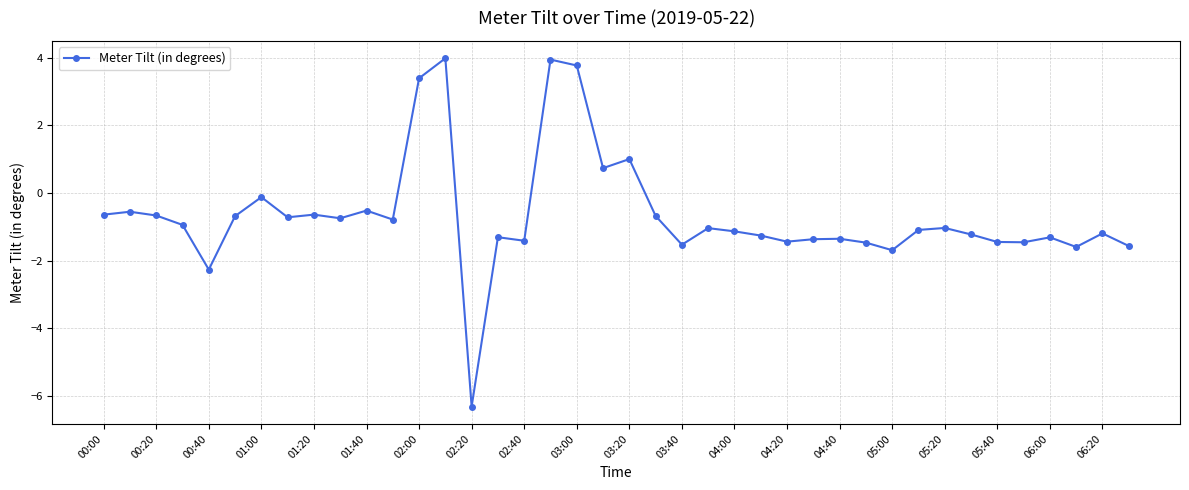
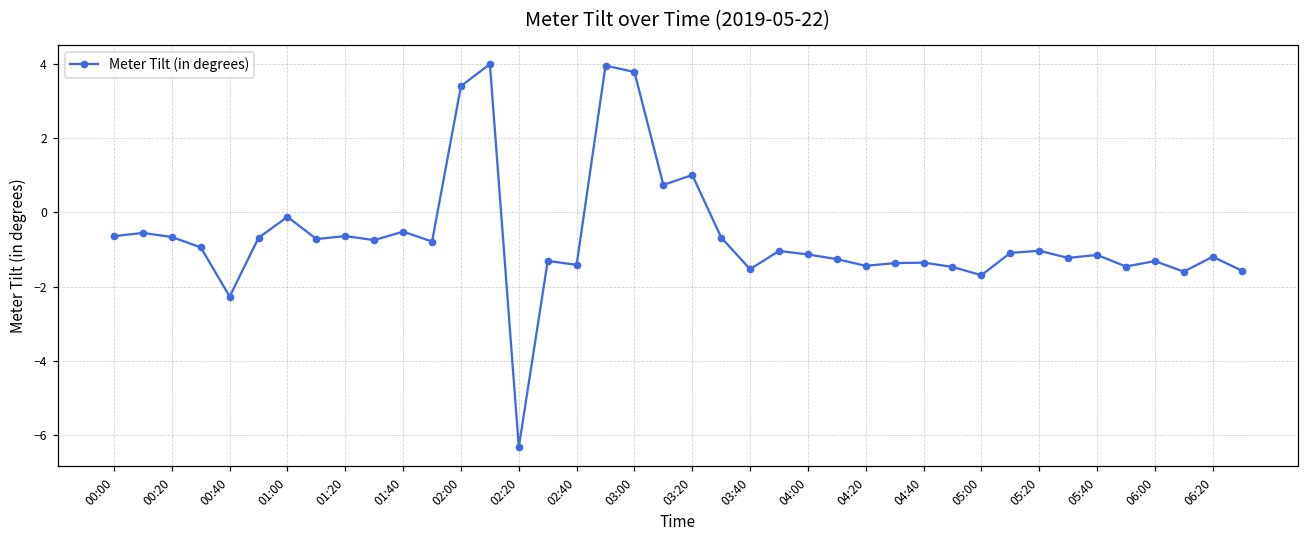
05:40: -1.4 -> -1.1
